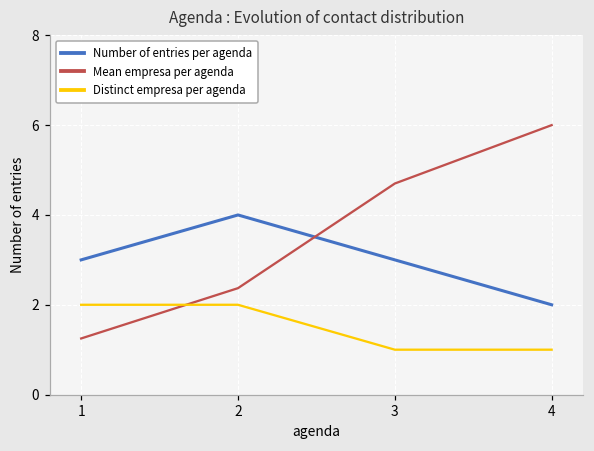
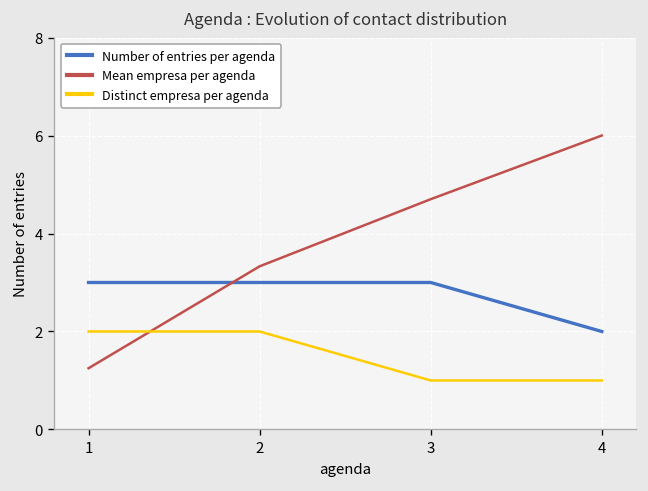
Number of entries per agenda, 2: 4 -> 3
Mean empresa per agenda, 2: 2.4 -> 3.3
